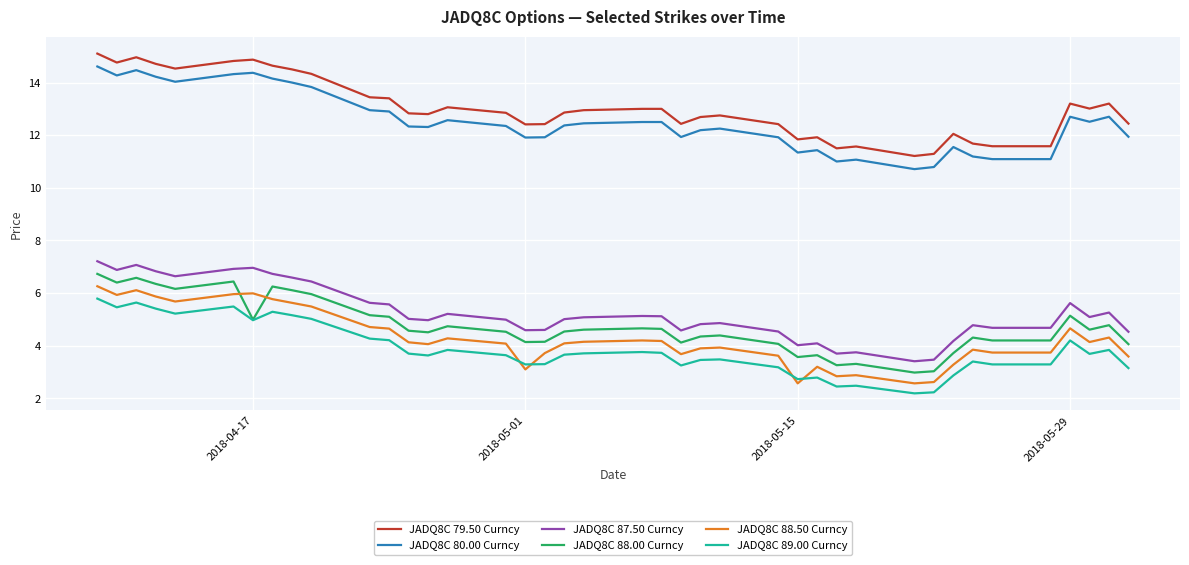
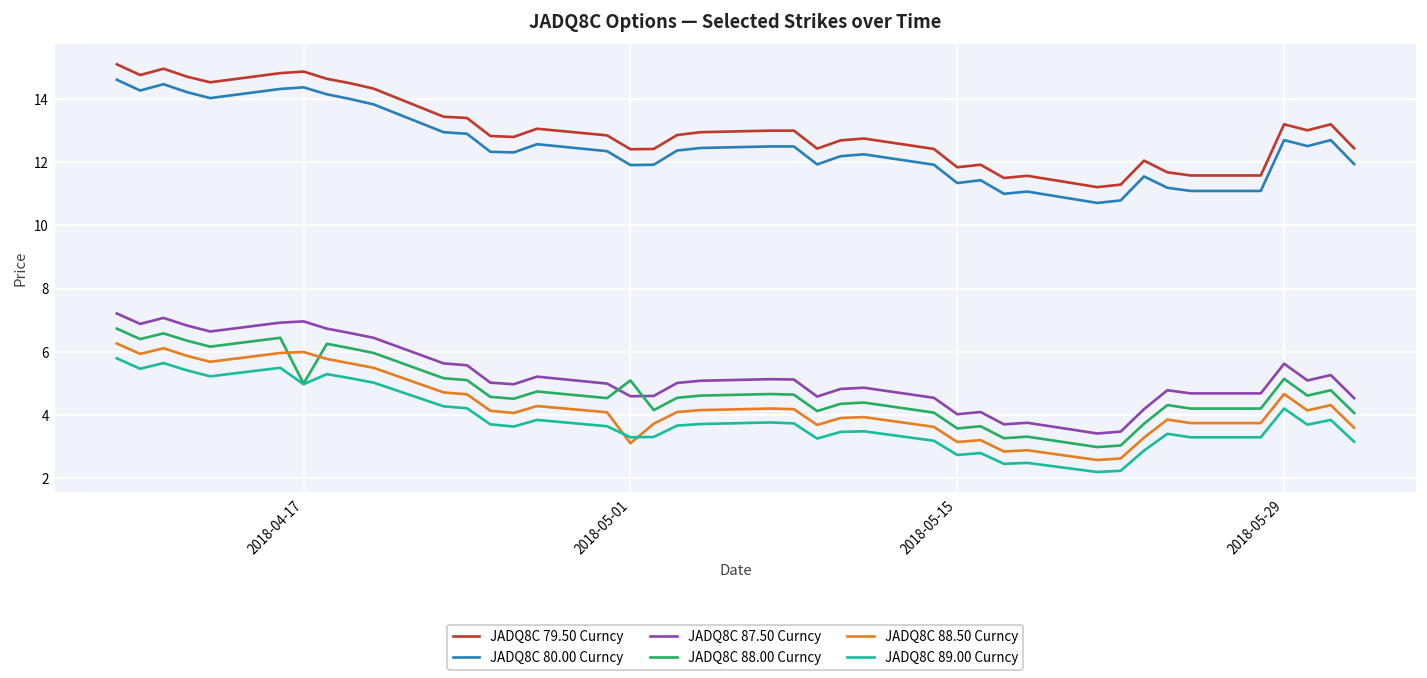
JADQ8C 88.00 Curncy, 2018-05-01: 4.1 -> 5.1
JADQ8C 88.50 Curncy, 2018-05-15: 2.6 -> 3.1
